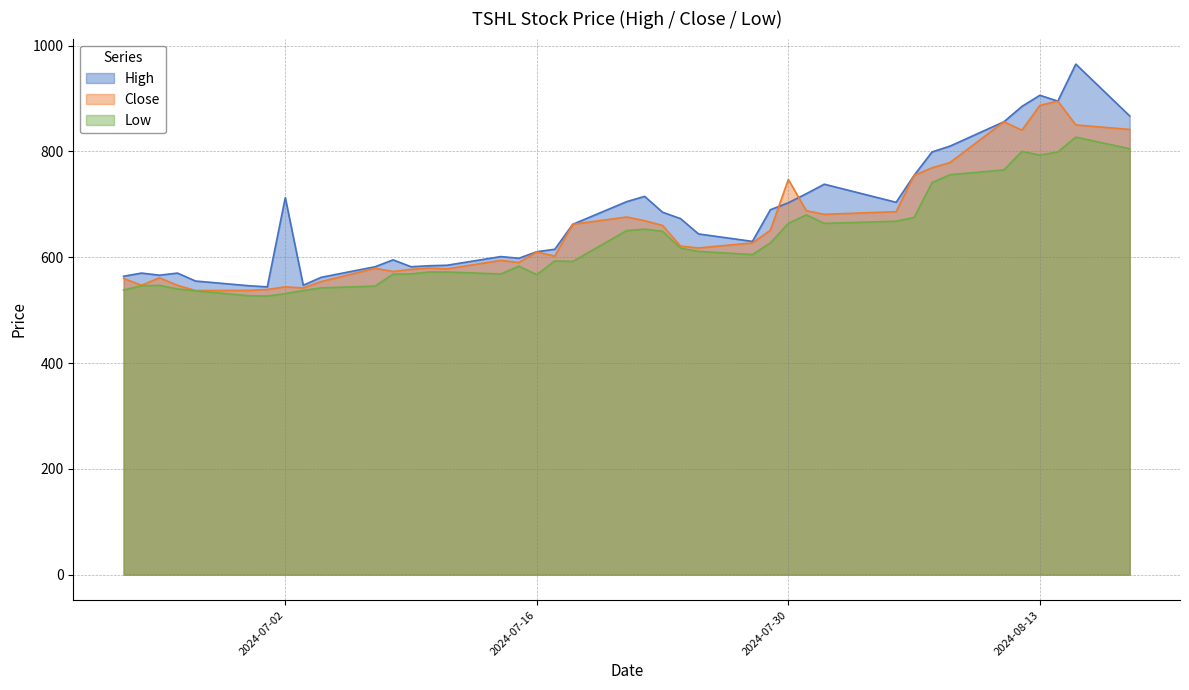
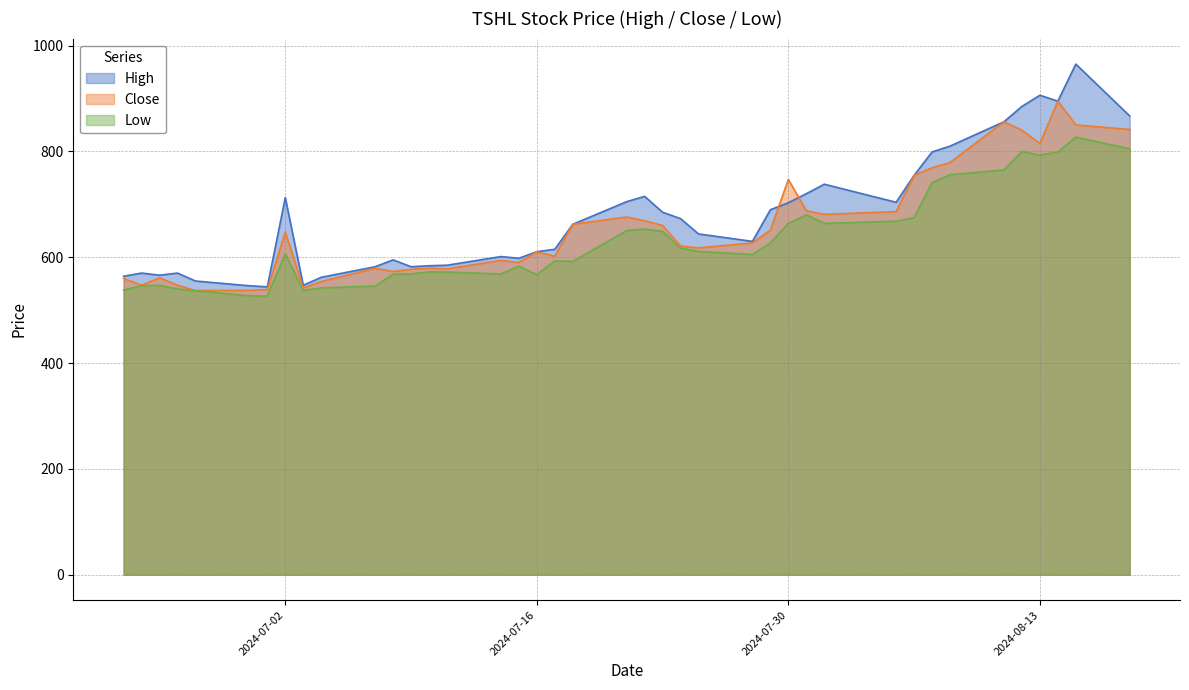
Close, 2024-07-02: 540 -> 650
Low, 2024-07-02: 530 -> 610
Close, 2024-08-13: 890 -> 820
